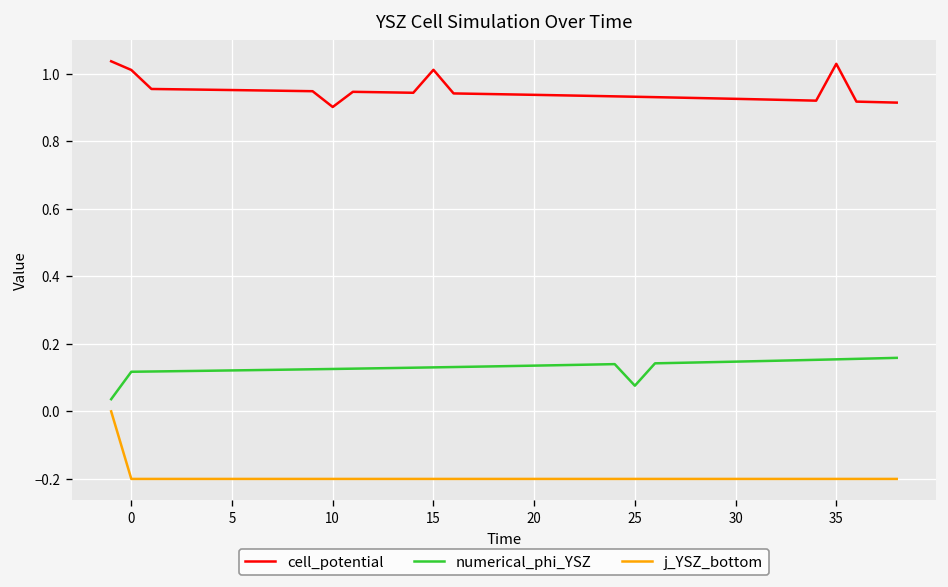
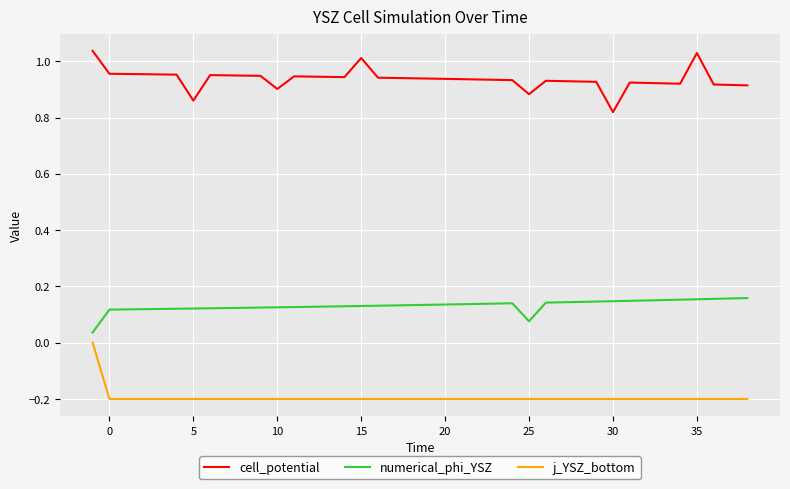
cell_potential, 0: 1.01 -> 0.96
cell_potential, 5: 0.95 -> 0.86
cell_potential, 25: 0.93 -> 0.88
cell_potential, 30: 0.93 -> 0.82
